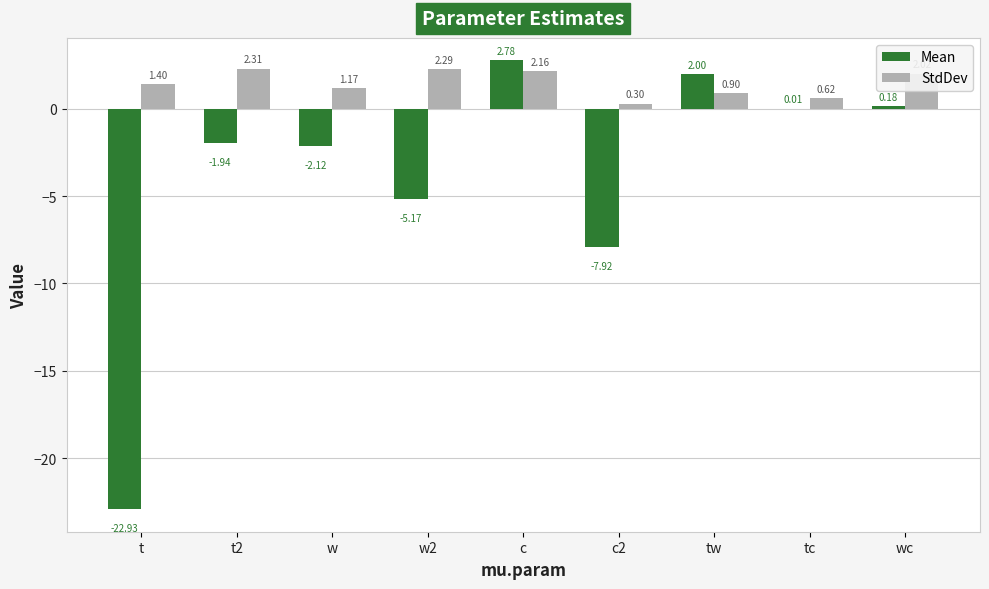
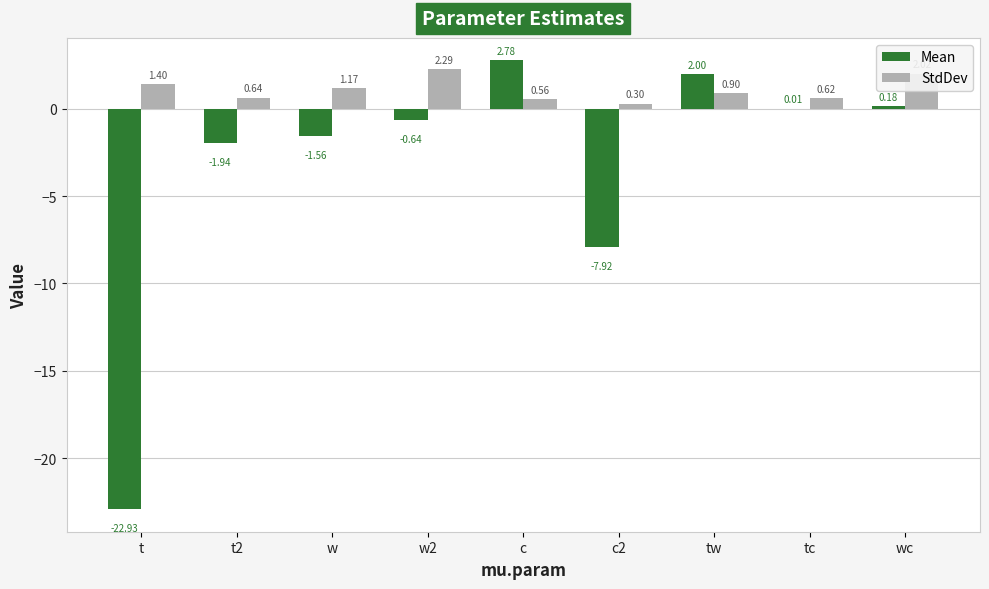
StdDev, t2: 2.31 -> 0.64
Mean, w: -2.12 -> -1.56
Mean, w2: -5.17 -> -0.64
StdDev, c: 2.16 -> 0.56
